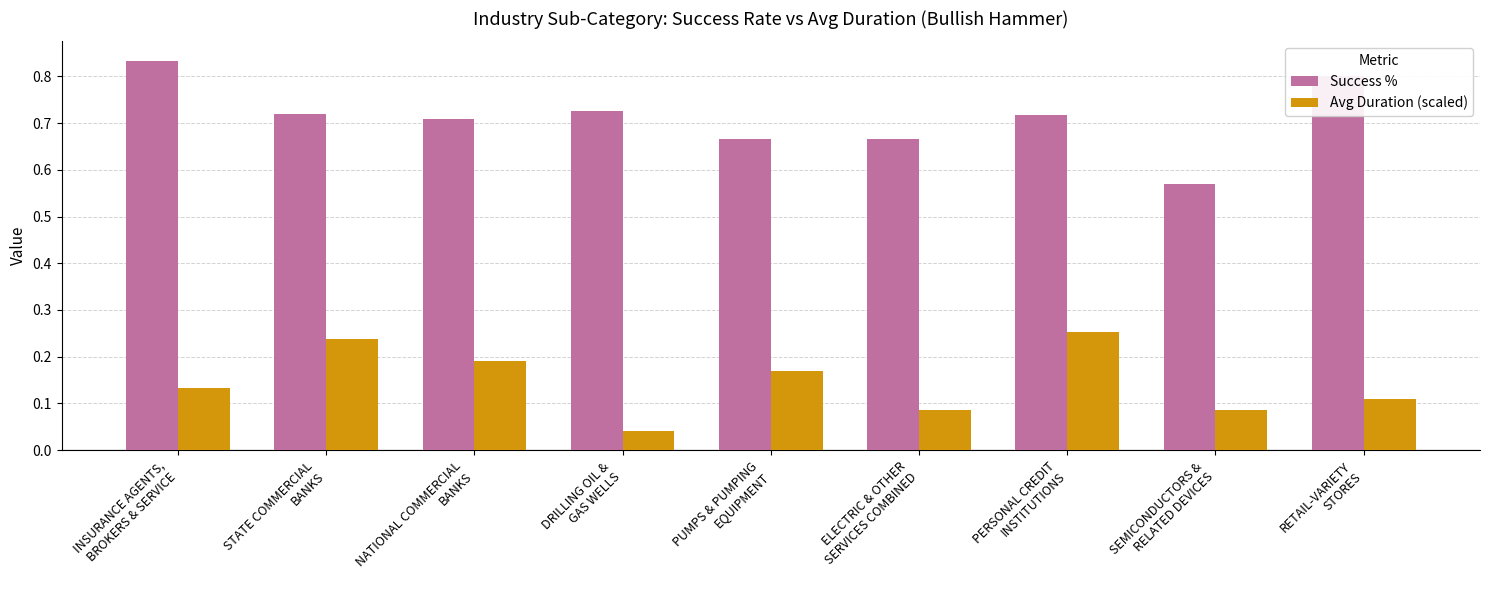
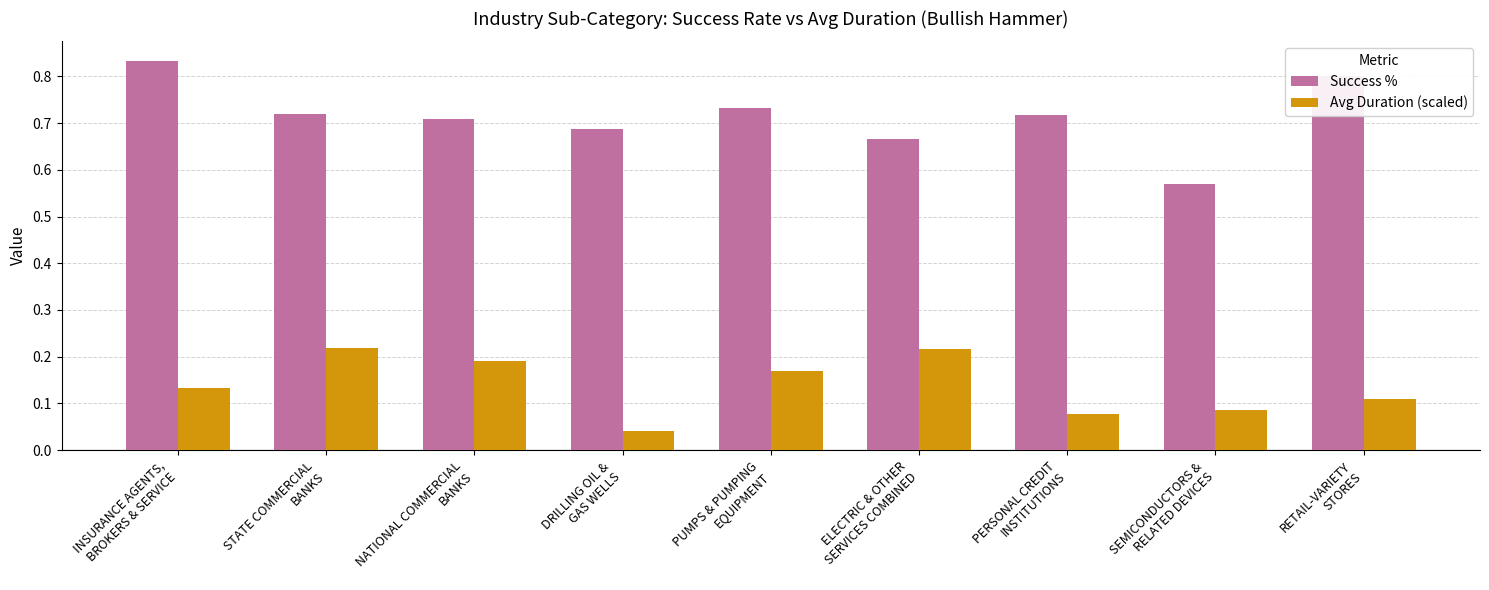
Avg Duration (scaled), STATE COMMERCIAL BANKS: 0.24 -> 0.22
Success %, DRILLING OIL & GAS WELLS: 0.73 -> 0.69
Success %, PUMPS & PUMPING EQUIPMENT: 0.67 -> 0.73
Avg Duration (scaled), ELECTRIC & OTHER SERVICES COMBINED: 0.09 -> 0.22
Avg Duration (scaled), PERSONAL CREDIT INSTITUTIONS: 0.25 -> 0.08
